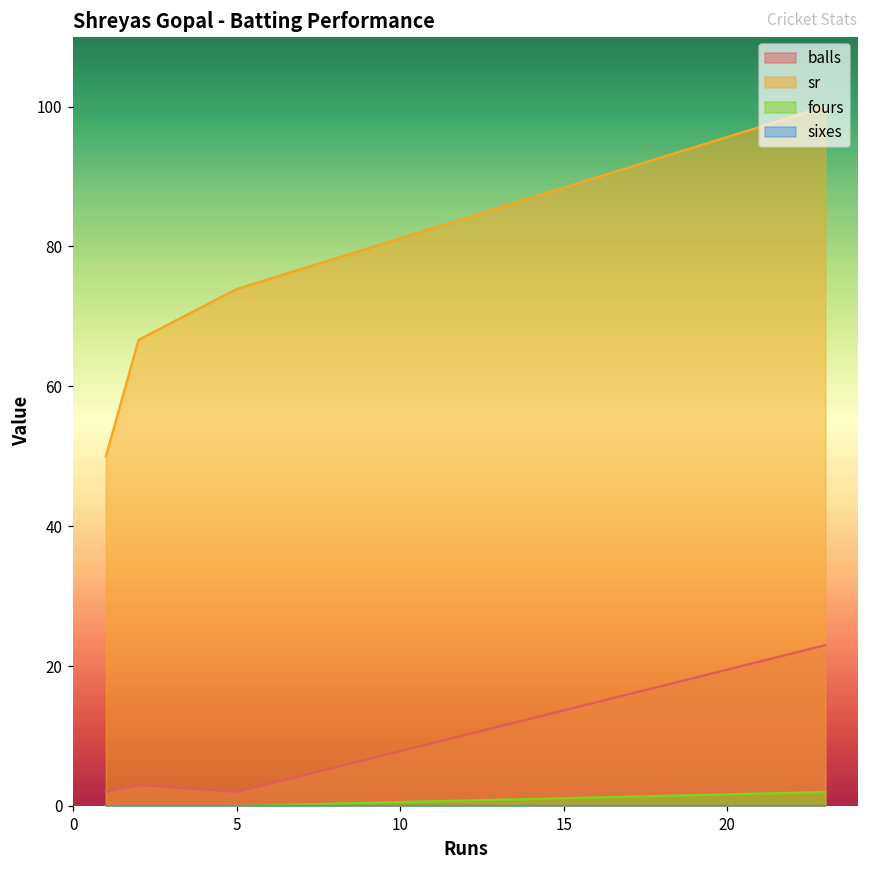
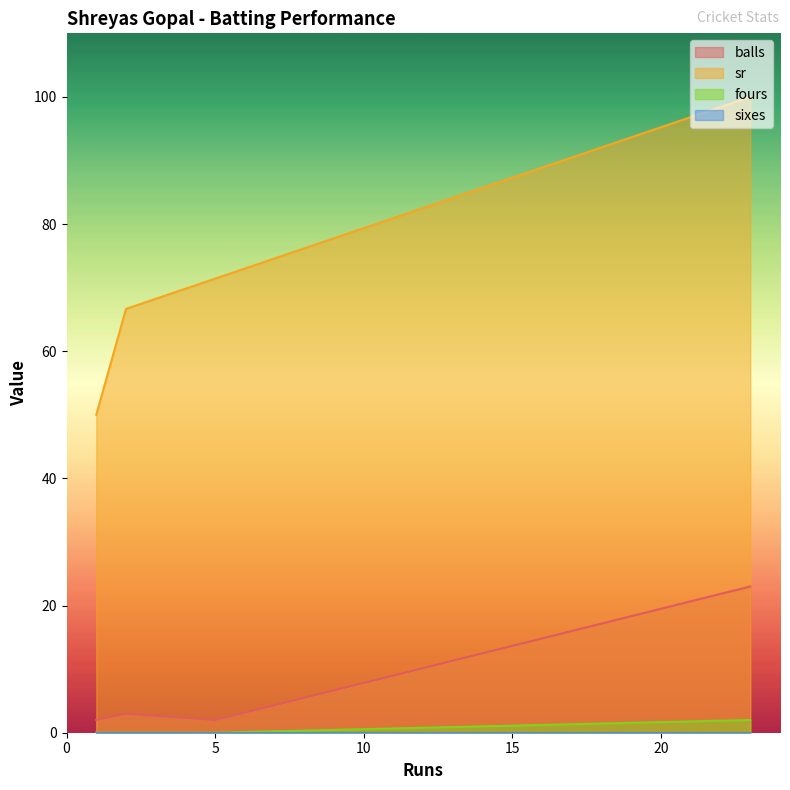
sr, 5: 74 -> 71
